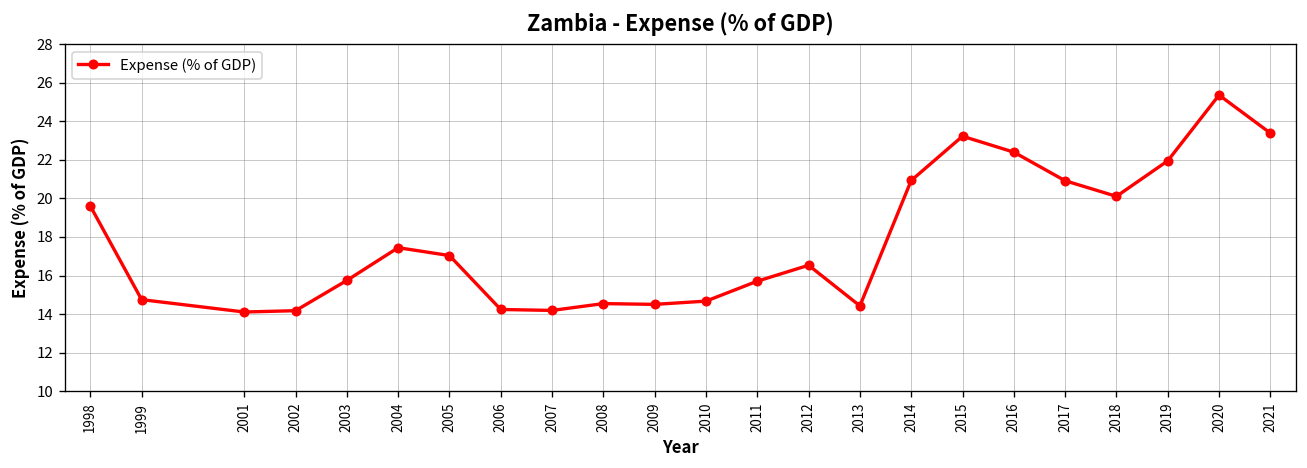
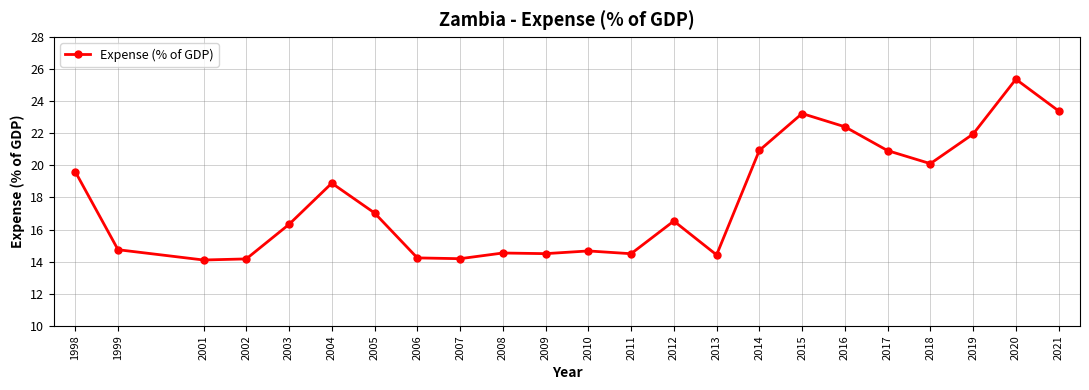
2003: 15.7 -> 16.3
2004: 17.4 -> 18.9
2011: 15.7 -> 14.5
